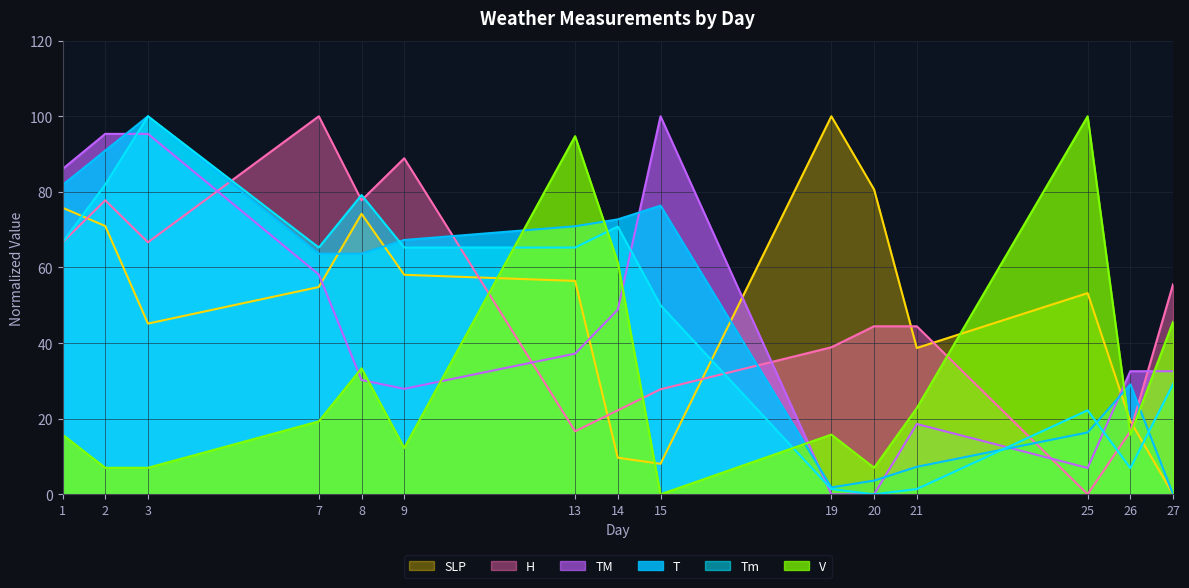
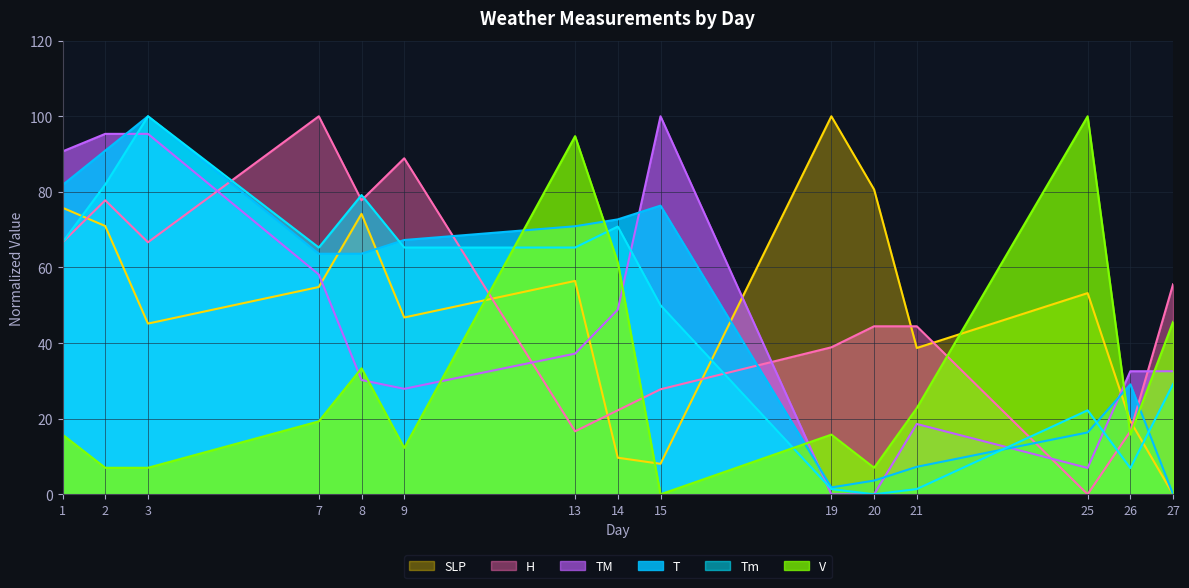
TM, 1: 86 -> 91
SLP, 9: 58 -> 47
